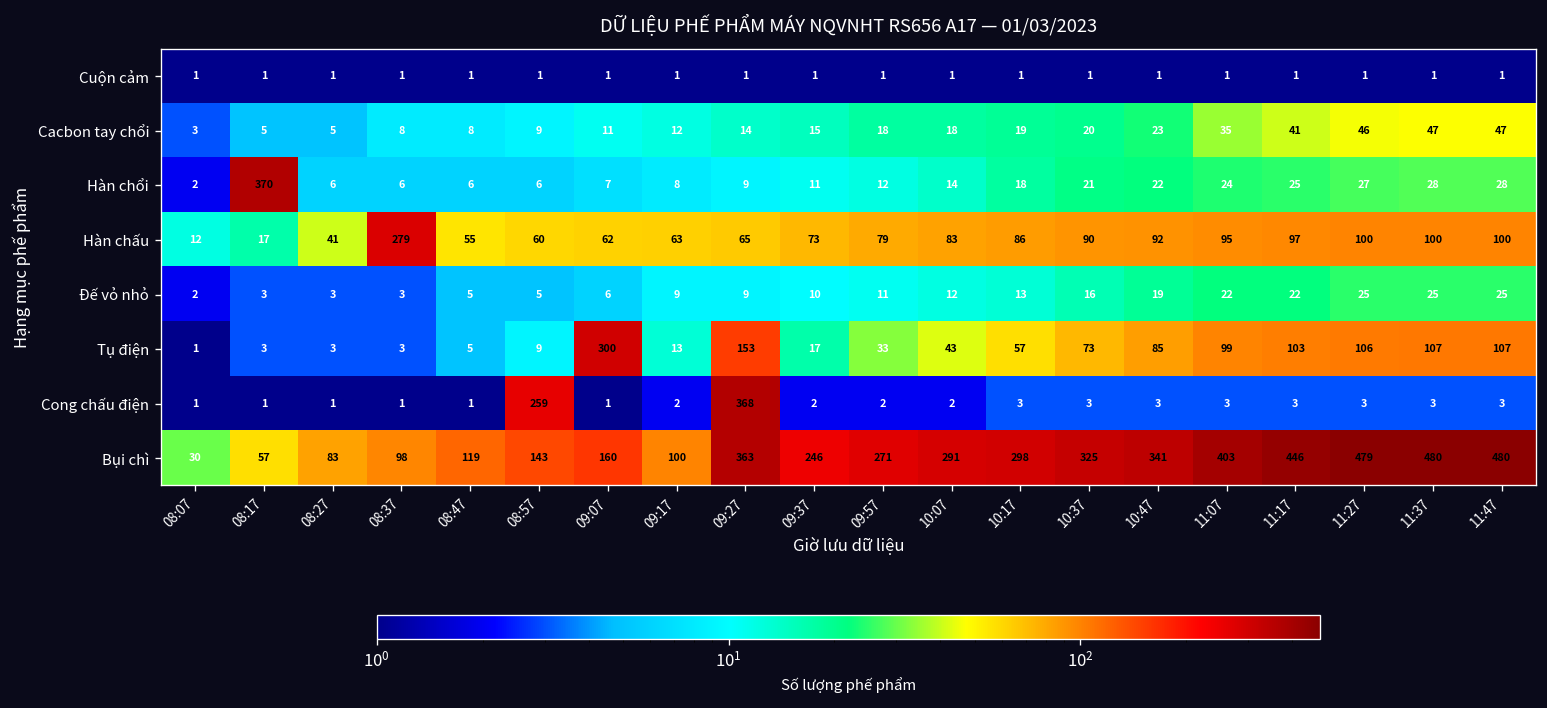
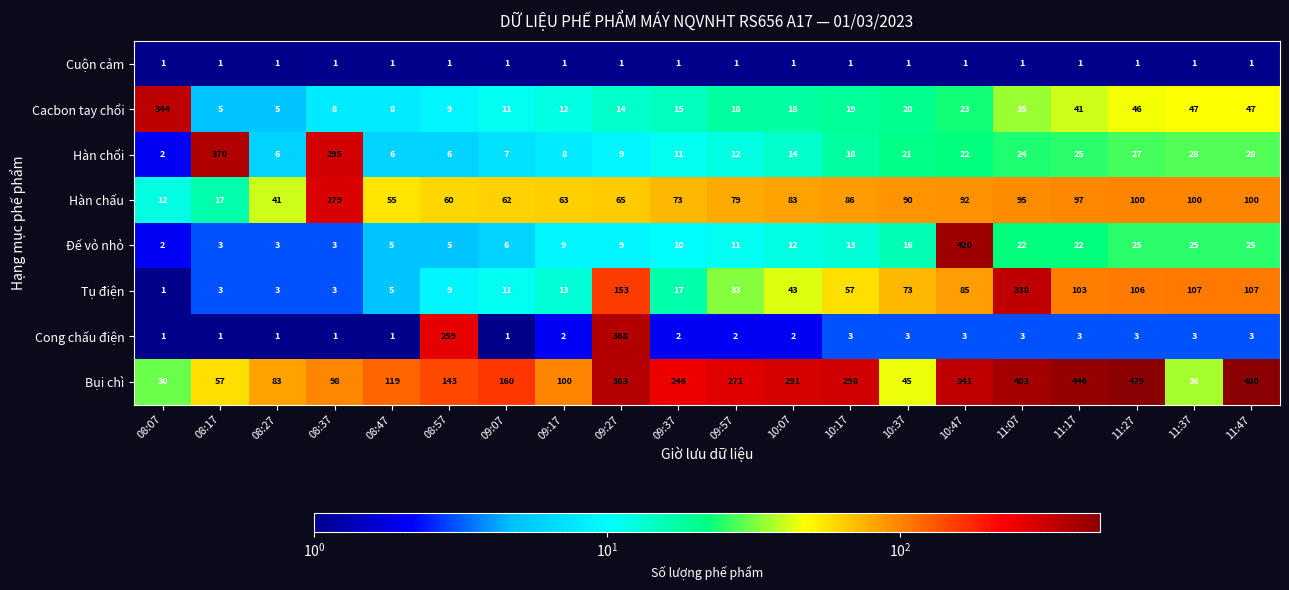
Cacbon tay chổi, 08:07: 3 -> 344
Hàn chổi, 08:37: 6 -> 295
Đế vỏ nhỏ, 10:47: 19 -> 420
Tụ điện, 09:07: 300 -> 11
Tụ điện, 11:07: 99 -> 338
Bụi chì, 10:37: 325 -> 45
Bụi chì, 11:37: 480 -> 36
